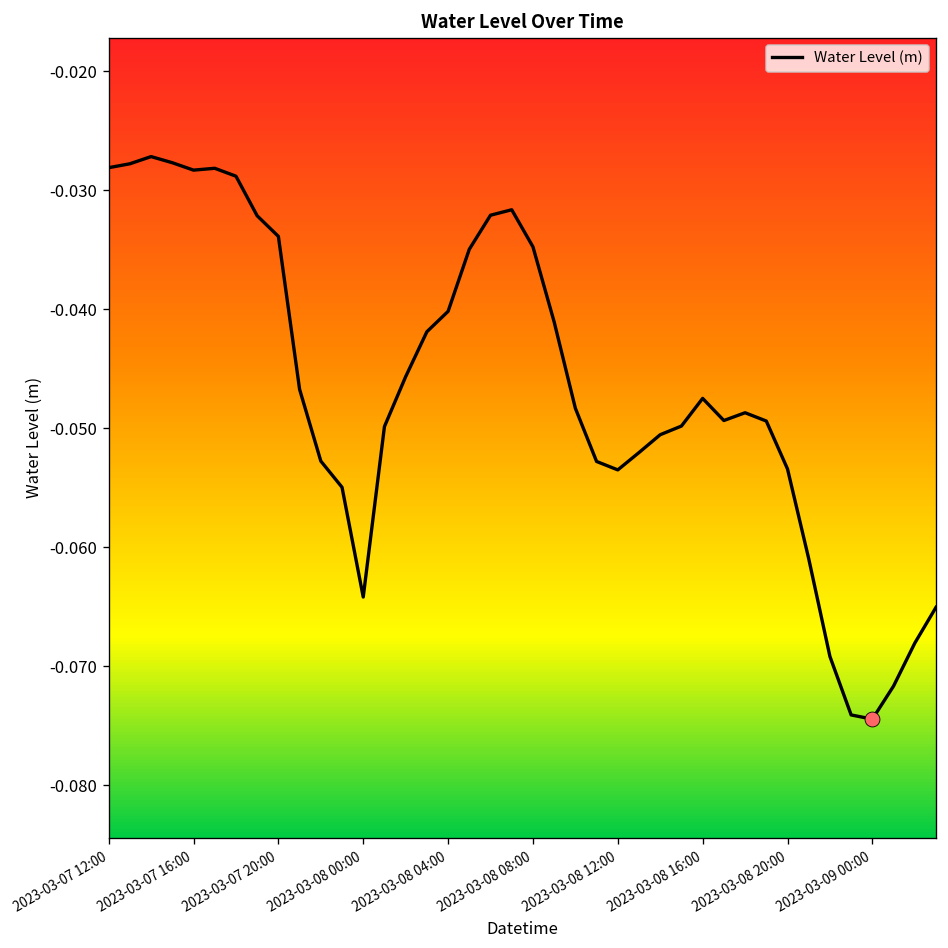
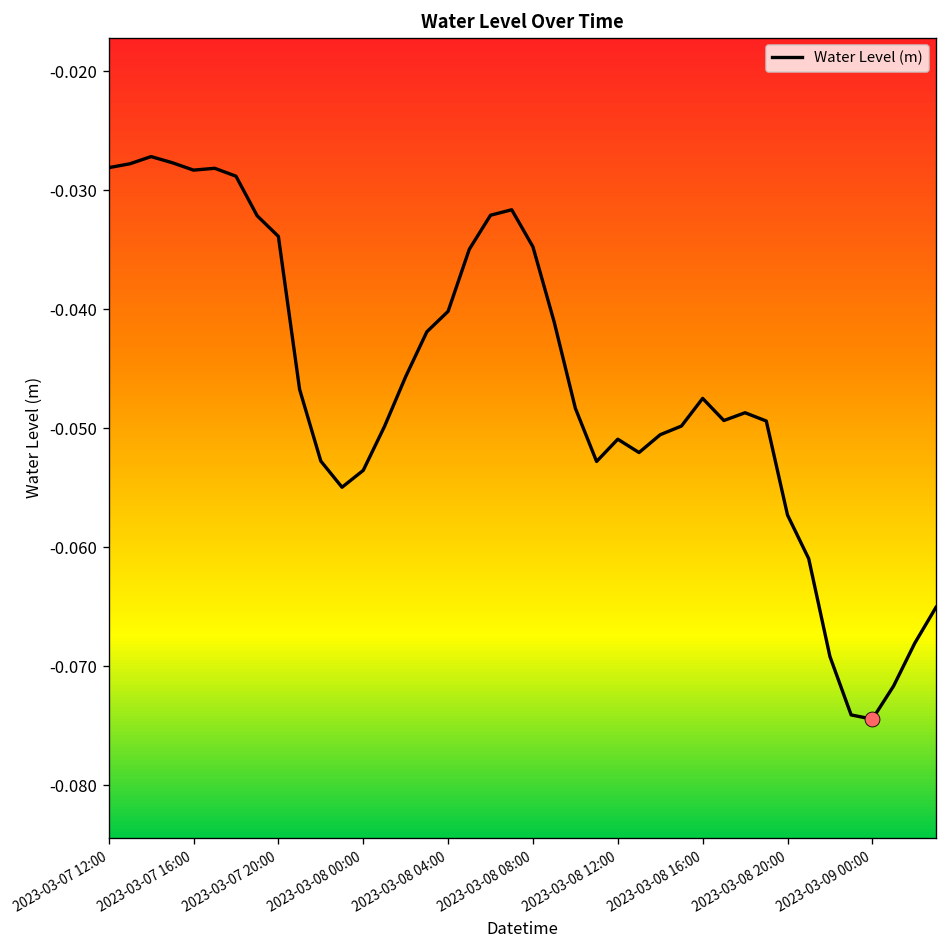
Water Level (m), 2023-03-08 00:00: -0.064 -> -0.054
Water Level (m), 2023-03-08 12:00: -0.053 -> -0.051
Water Level (m), 2023-03-08 20:00: -0.053 -> -0.057
